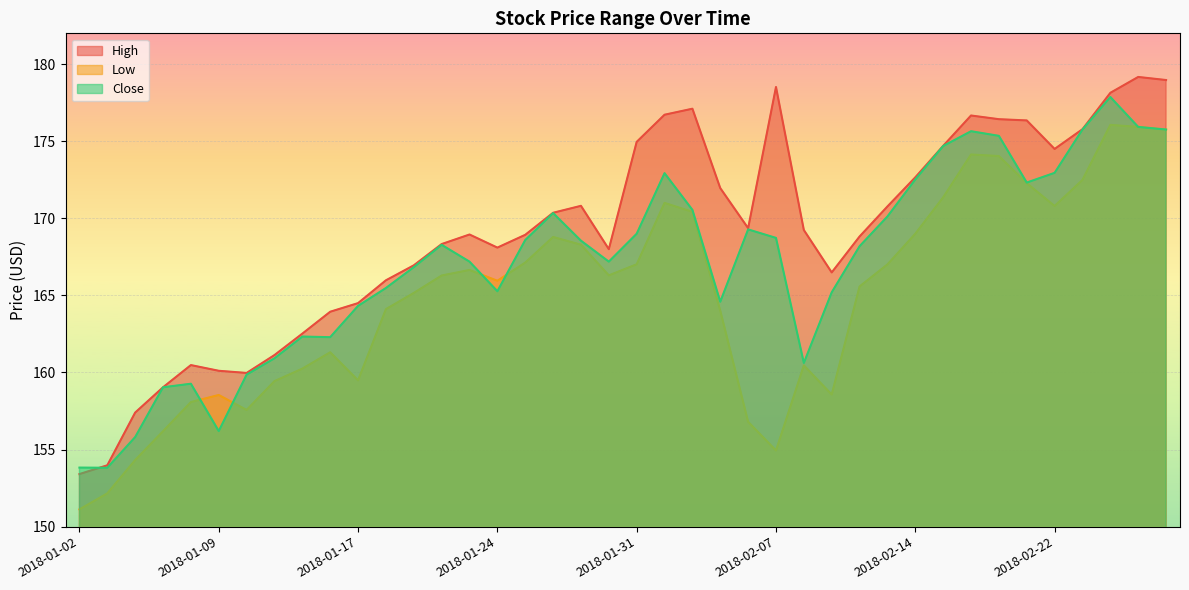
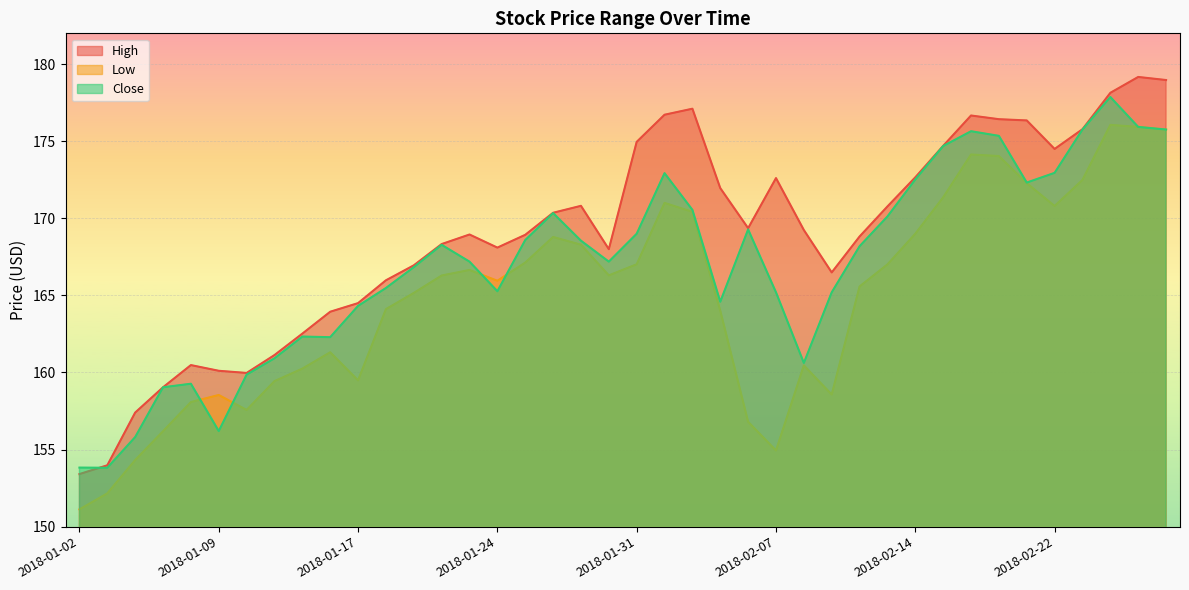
High, 2018-02-07: 178.5 -> 172.6
Close, 2018-02-07: 168.7 -> 165.2
